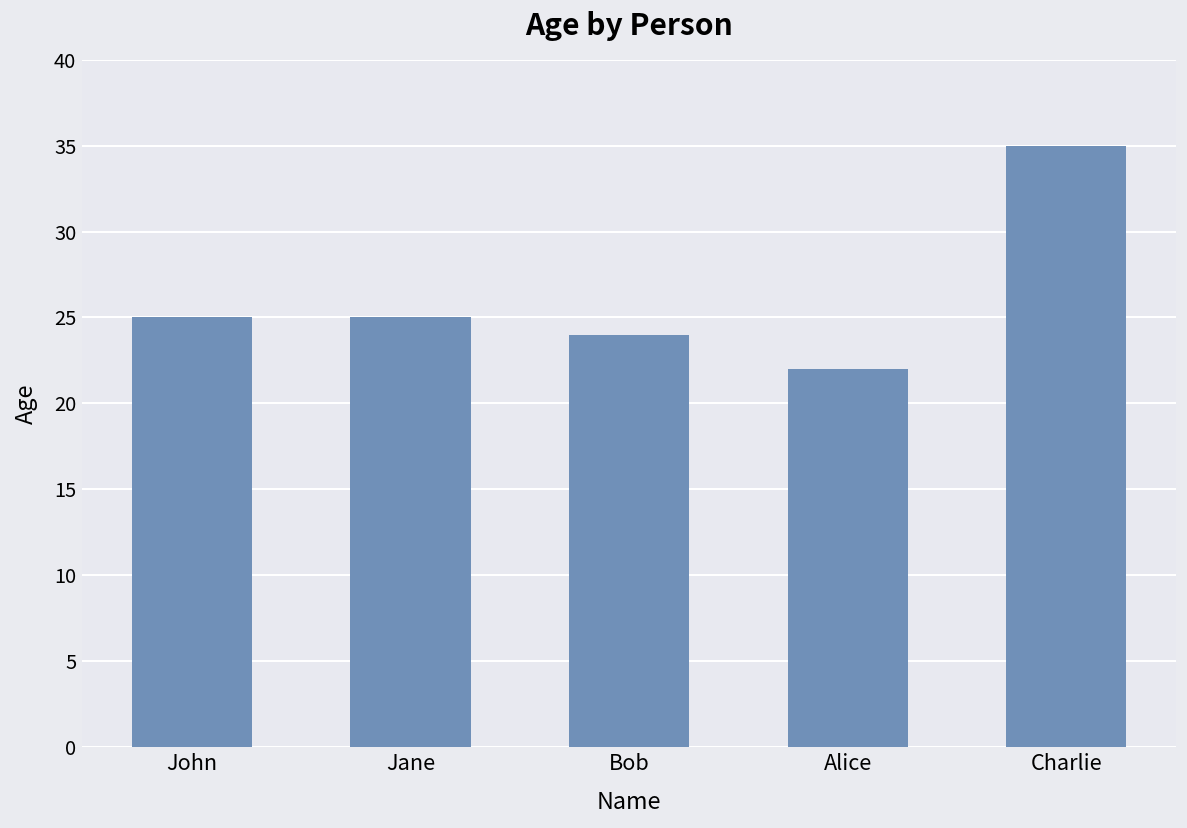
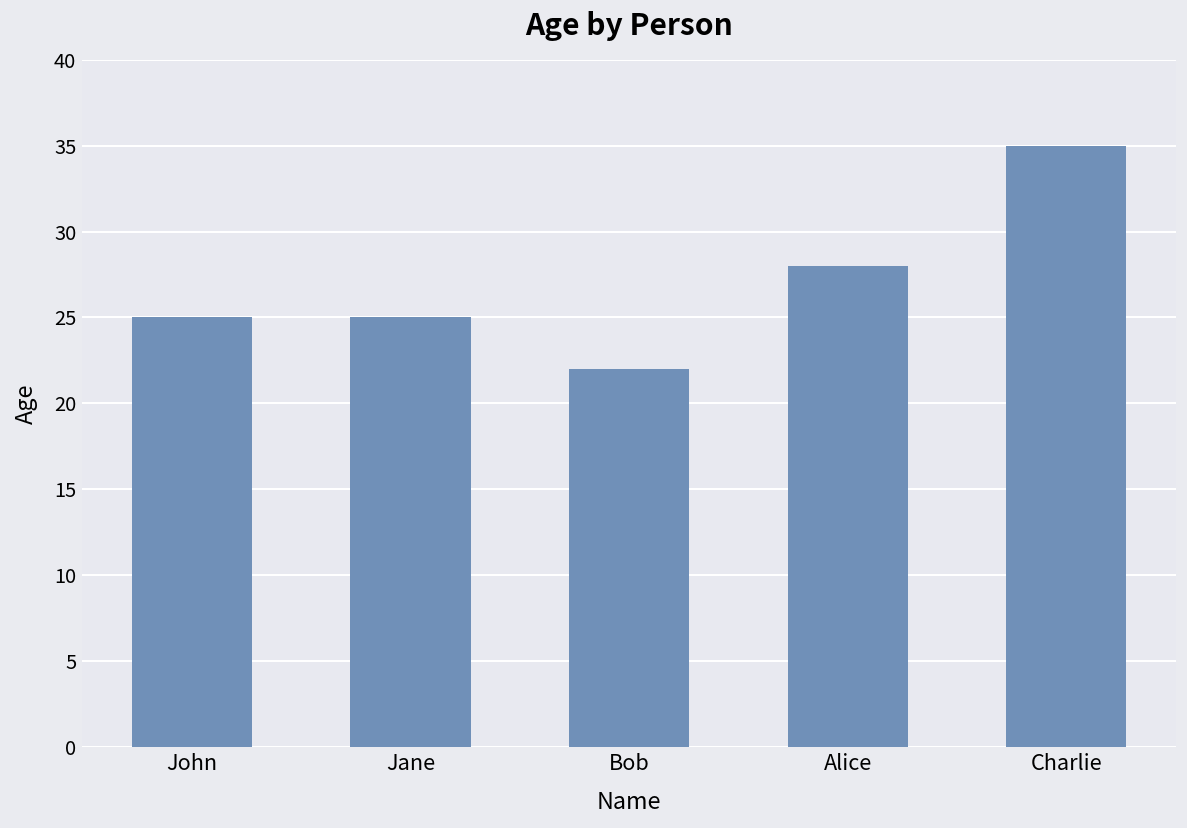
Bob: 24 -> 22
Alice: 22 -> 28
